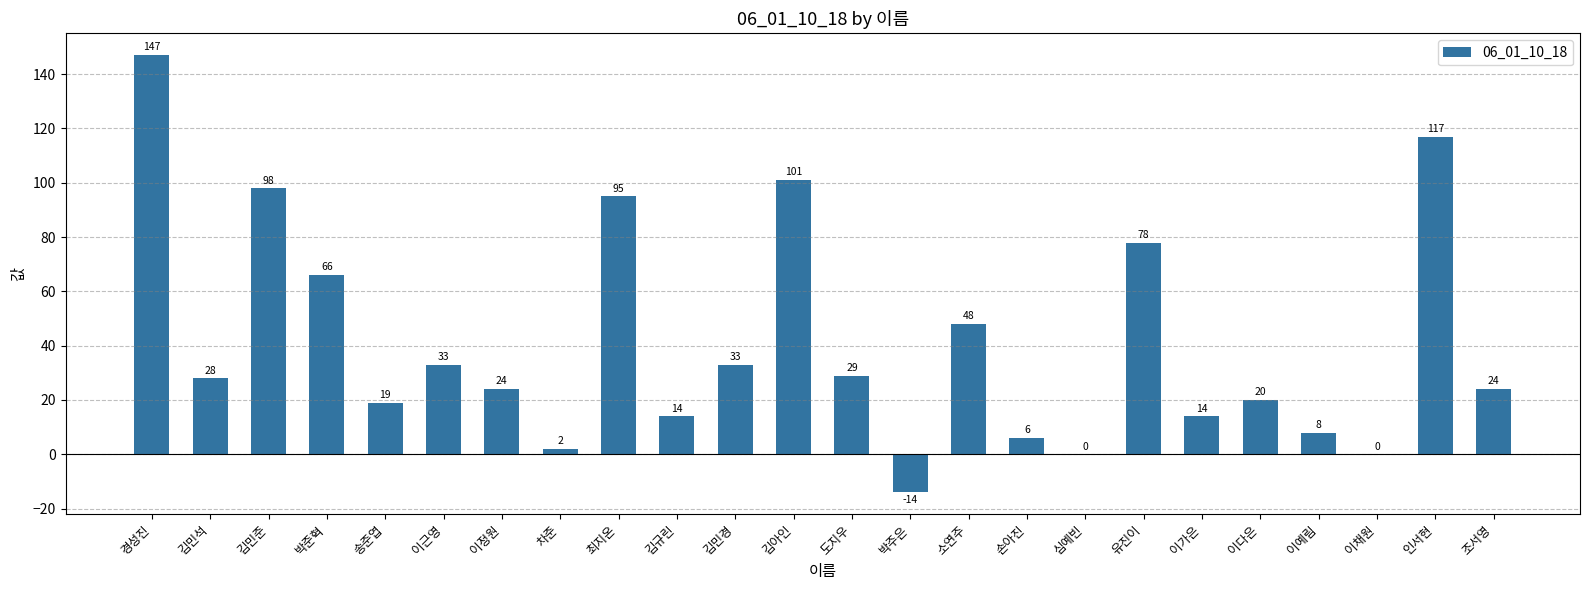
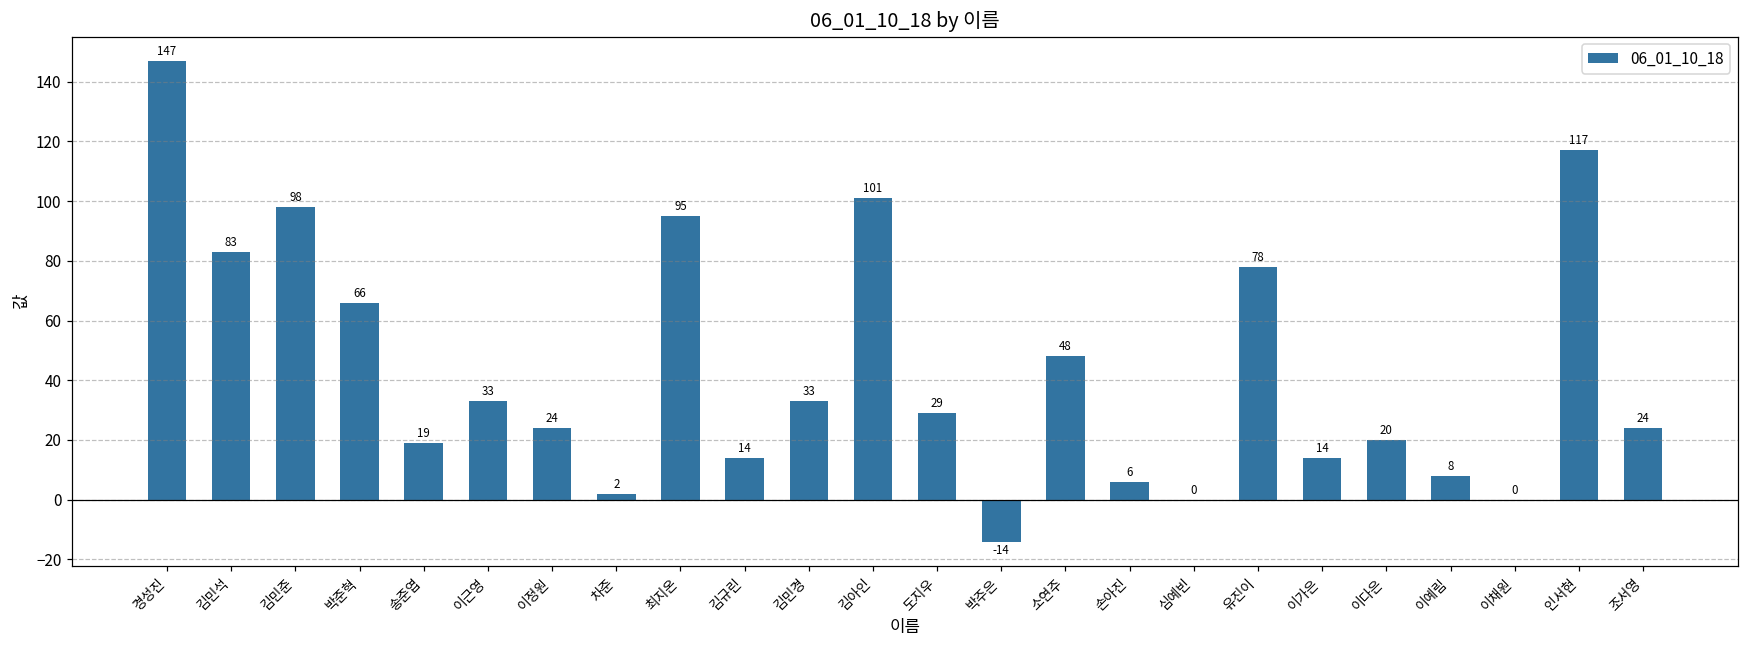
김민석: 28 -> 83
